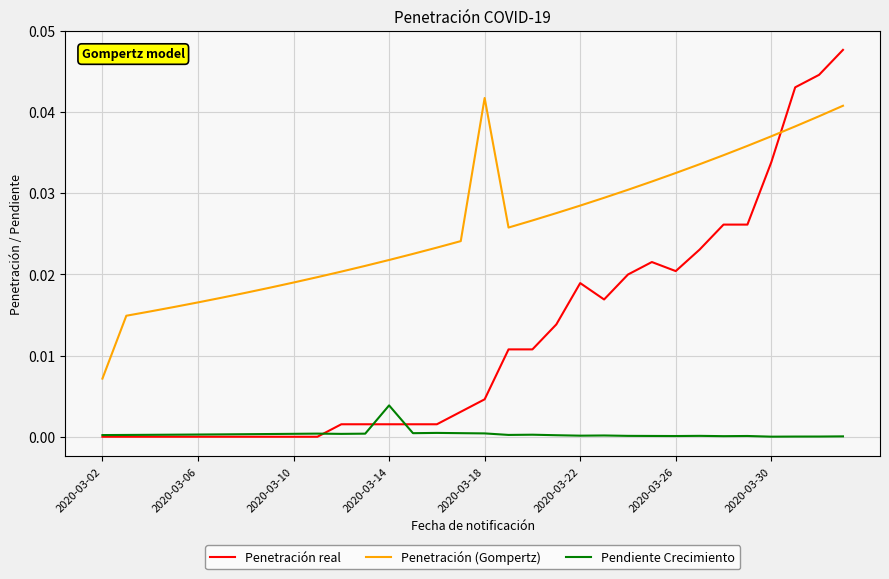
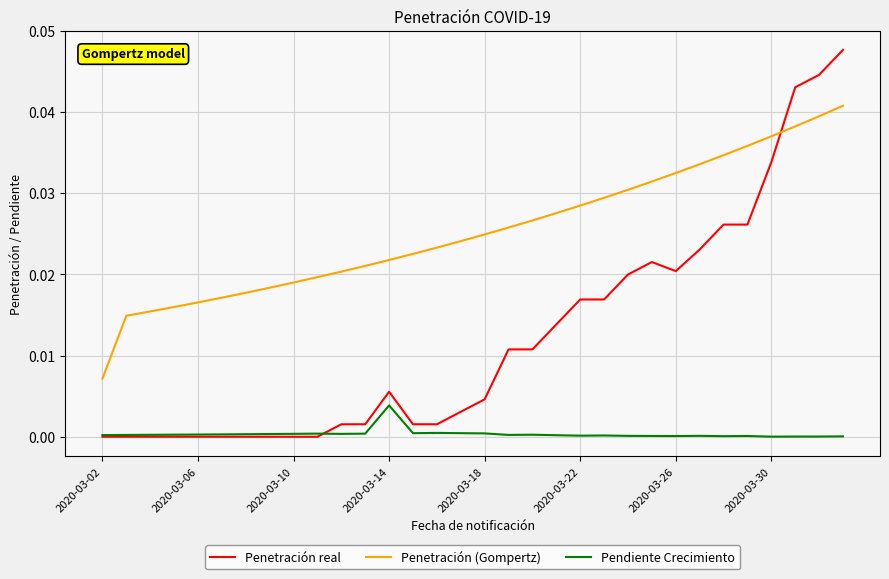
Penetración real, 2020-03-14: 0.002 -> 0.006
Penetración (Gompertz), 2020-03-18: 0.042 -> 0.025
Penetración real, 2020-03-22: 0.019 -> 0.017
